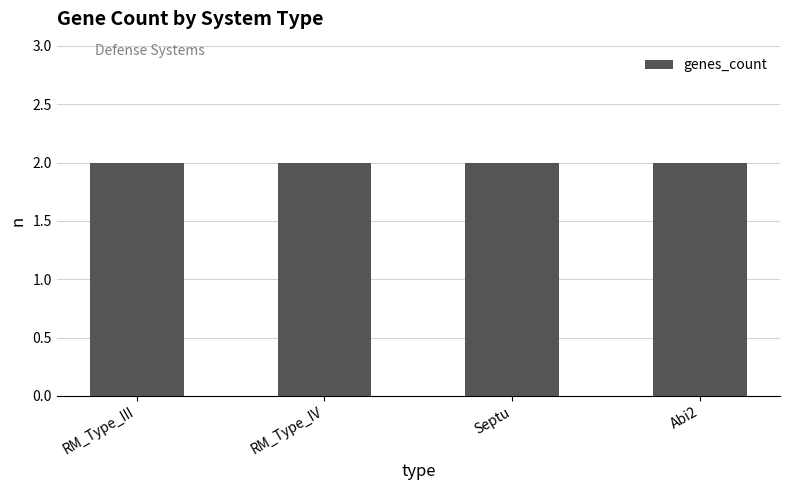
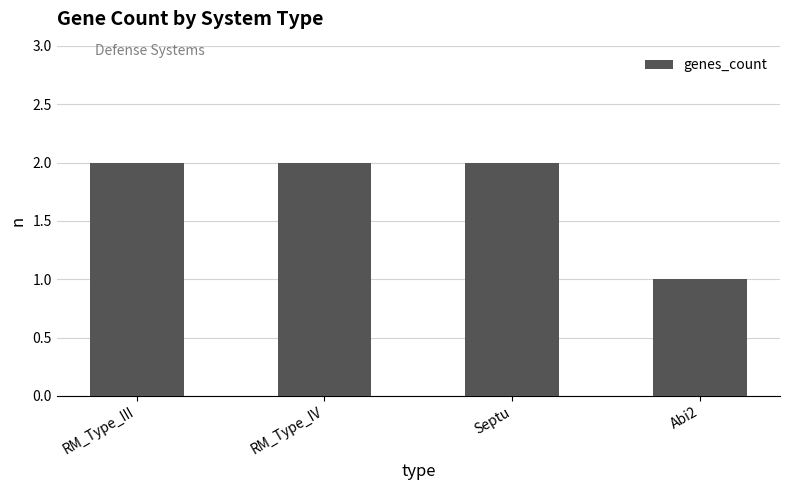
Abi2: 2 -> 1
